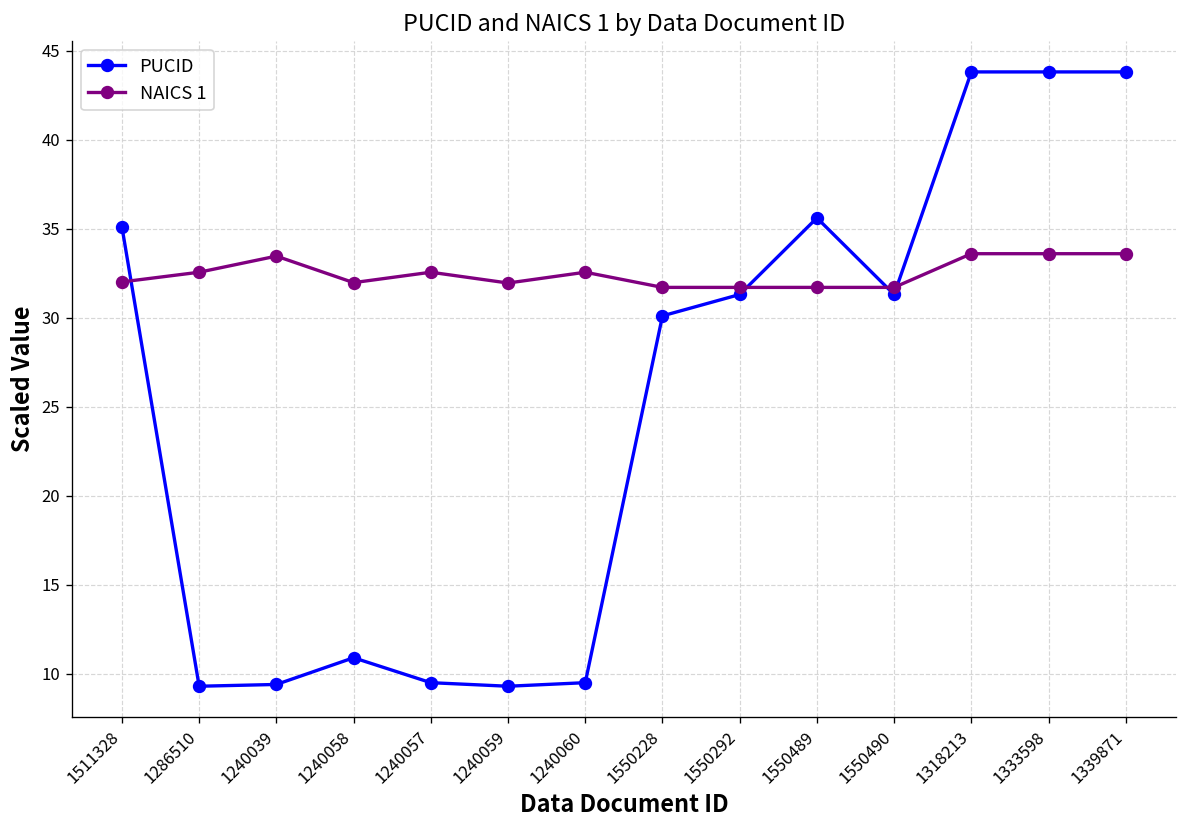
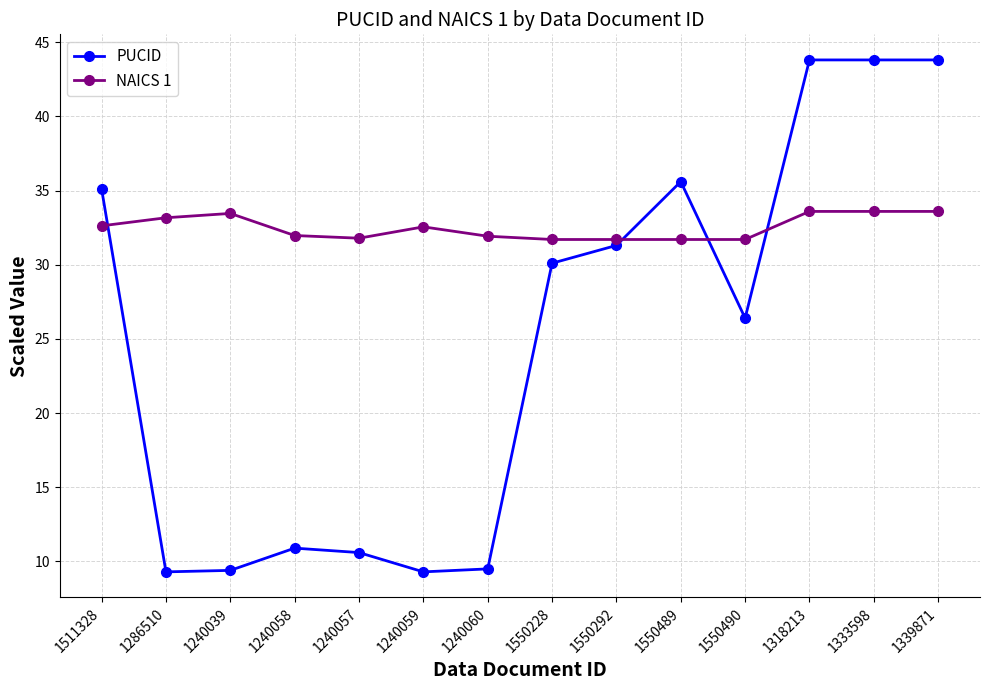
NAICS 1, 1511328: 32.0 -> 32.6
NAICS 1, 1286510: 32.6 -> 33.2
PUCID, 1240057: 9.5 -> 10.6
NAICS 1, 1240057: 32.6 -> 31.8
NAICS 1, 1240059: 31.9 -> 32.6
NAICS 1, 1240060: 32.6 -> 31.9
PUCID, 1550490: 31.3 -> 26.4
